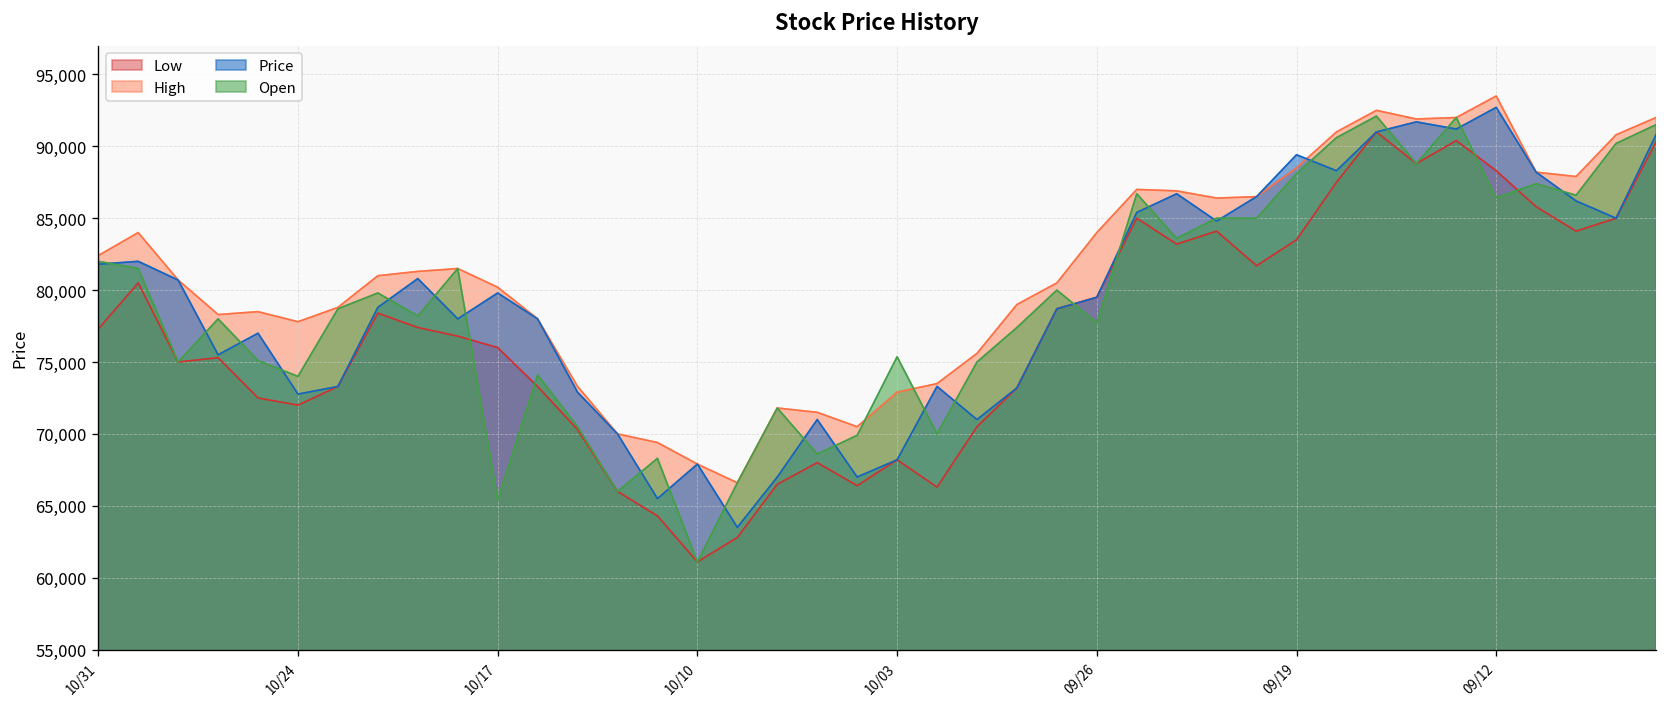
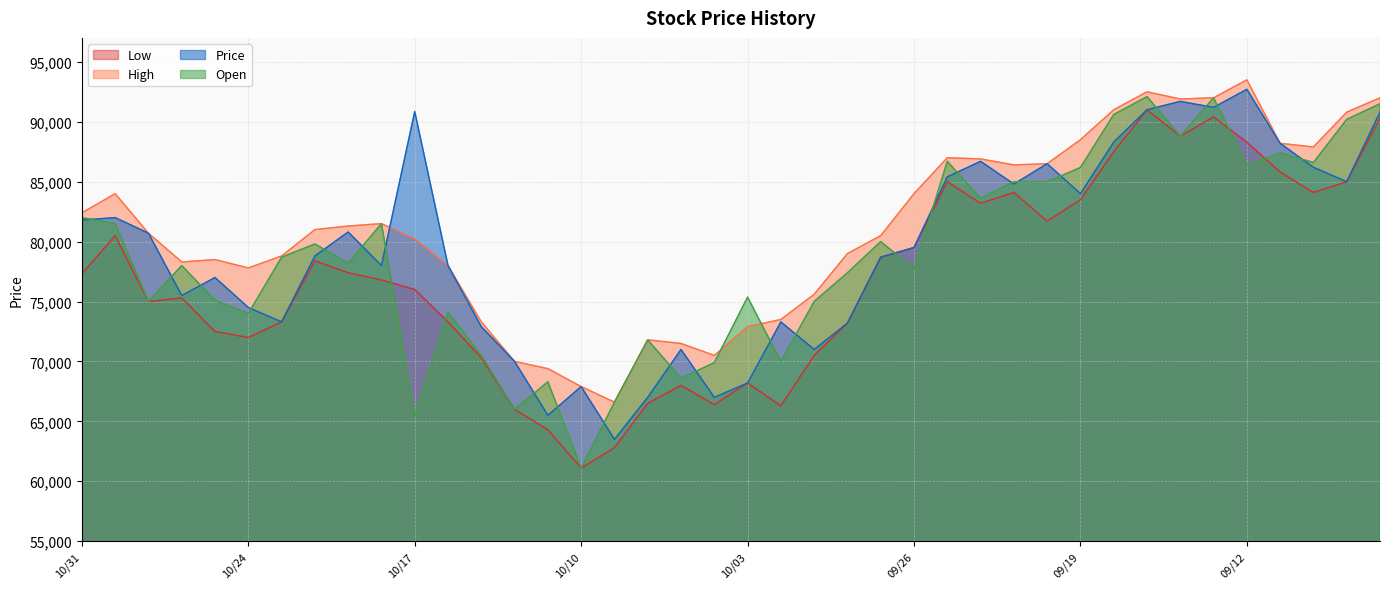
Price, 10/24: 72,800 -> 74,500
Price, 10/17: 79,800 -> 90,900
Price, 09/19: 89,400 -> 84,000
Open, 09/19: 88,100 -> 86,200
